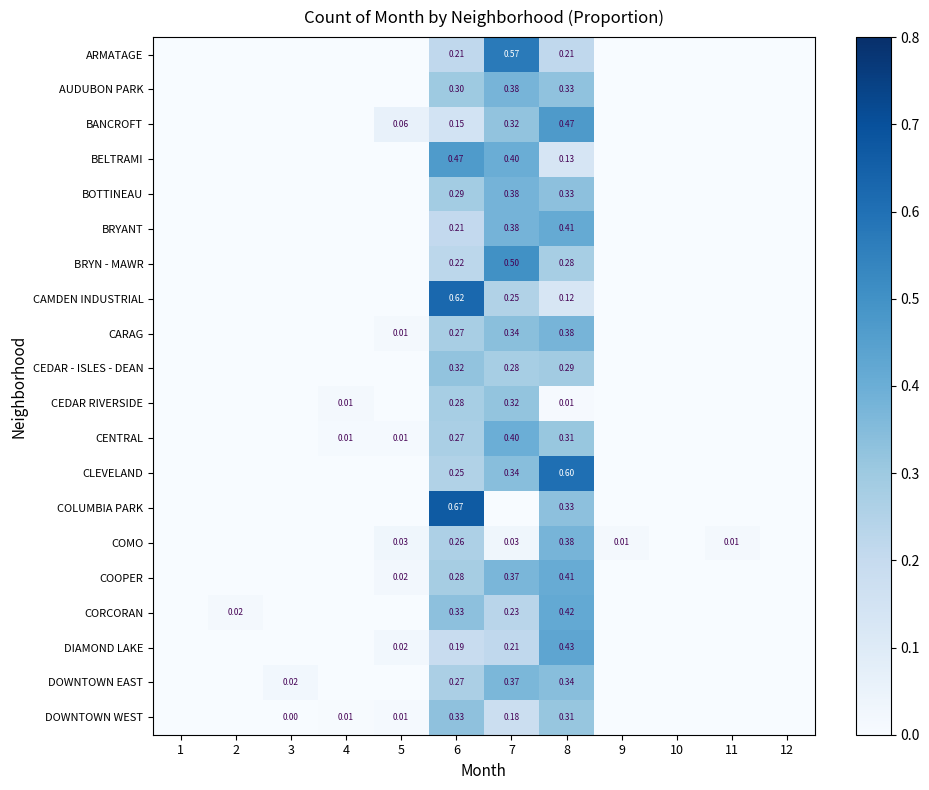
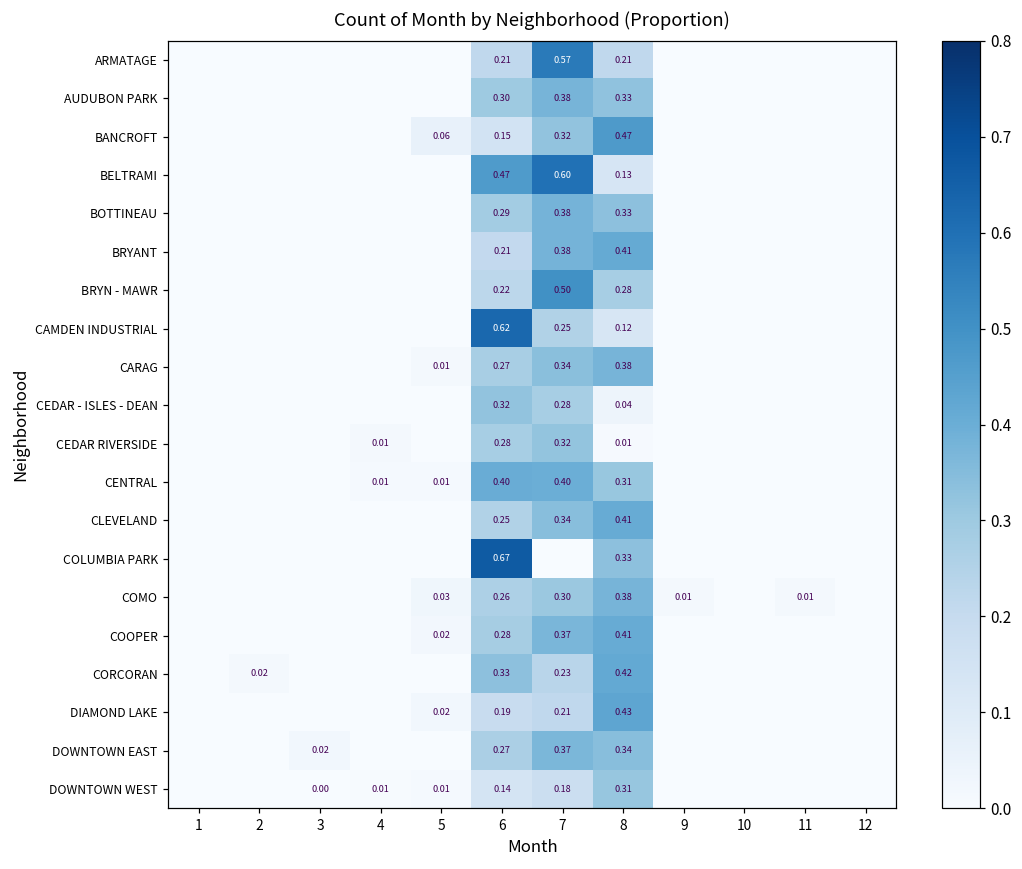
BELTRAMI, 7: 0.40 -> 0.60
CEDAR - ISLES - DEAN, 8: 0.29 -> 0.04
CENTRAL, 6: 0.27 -> 0.40
CLEVELAND, 8: 0.60 -> 0.41
COMO, 7: 0.03 -> 0.30
DOWNTOWN WEST, 6: 0.33 -> 0.14
